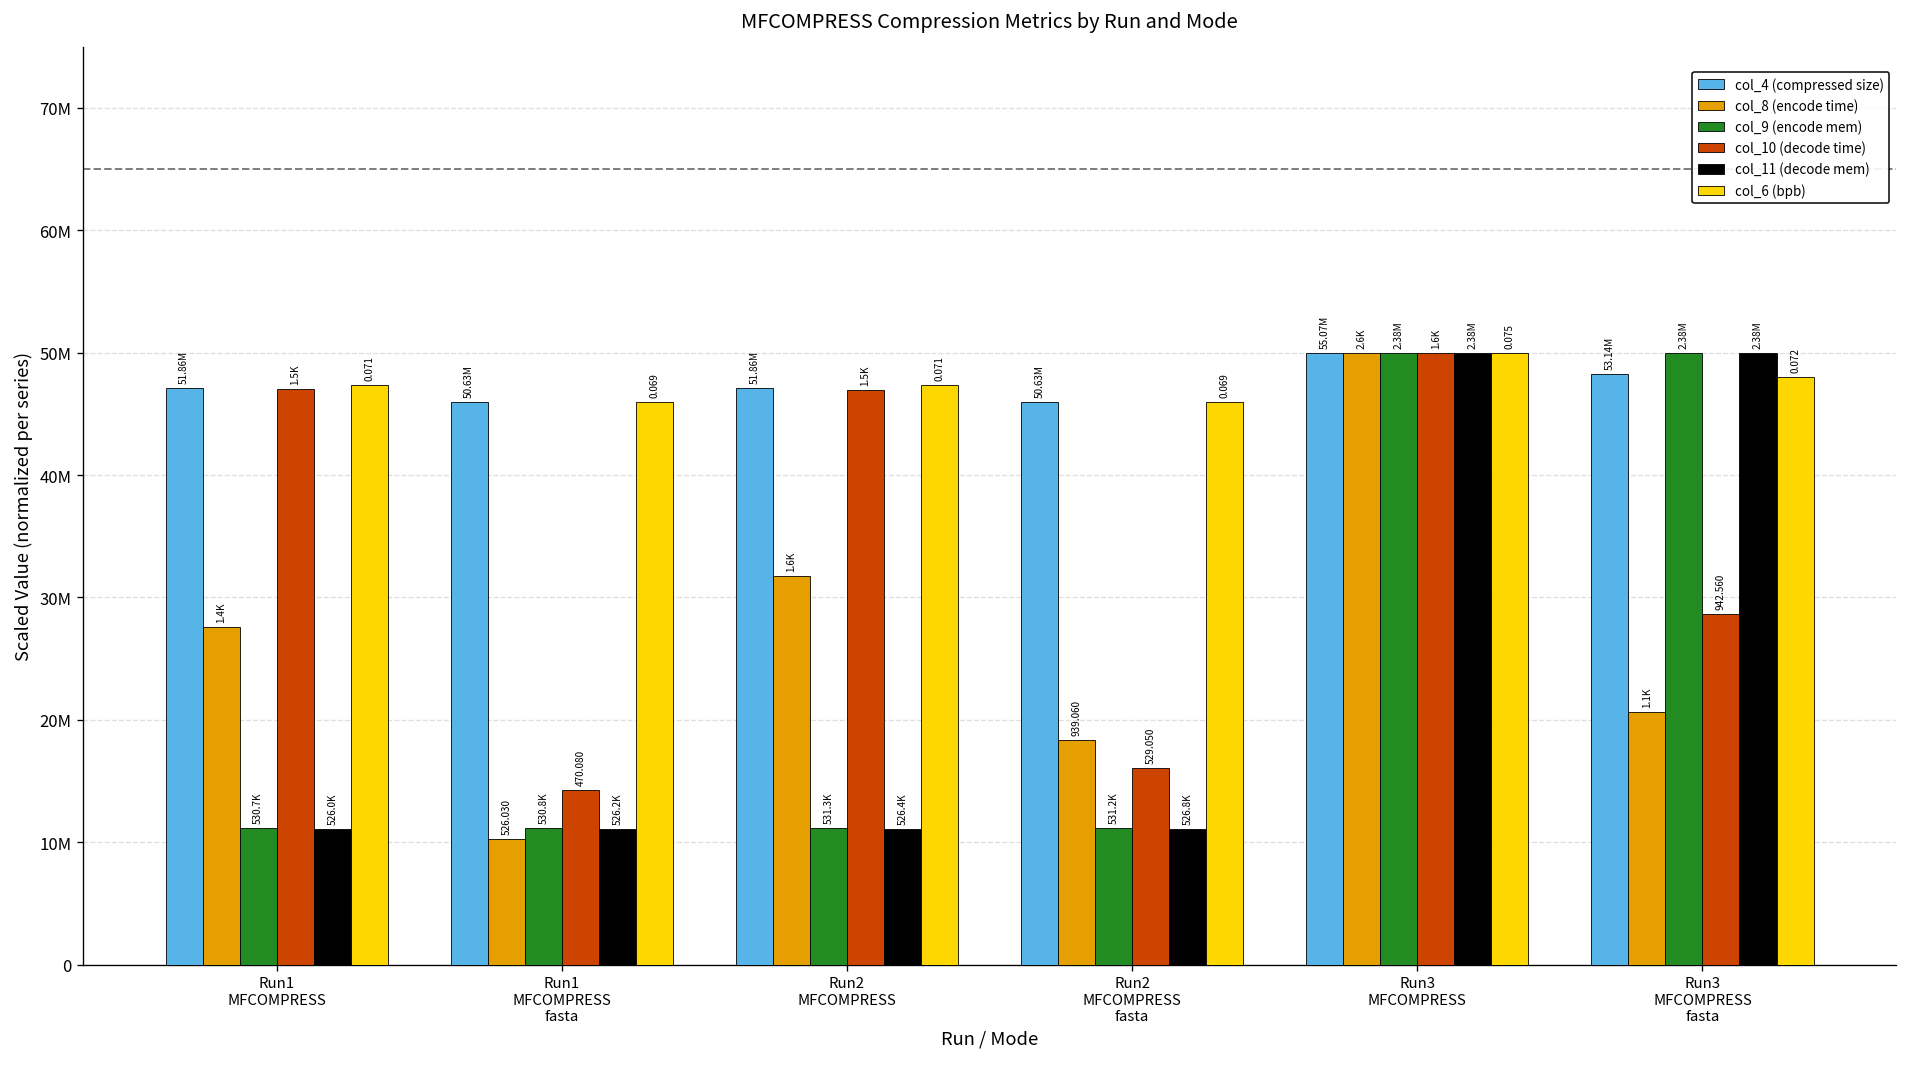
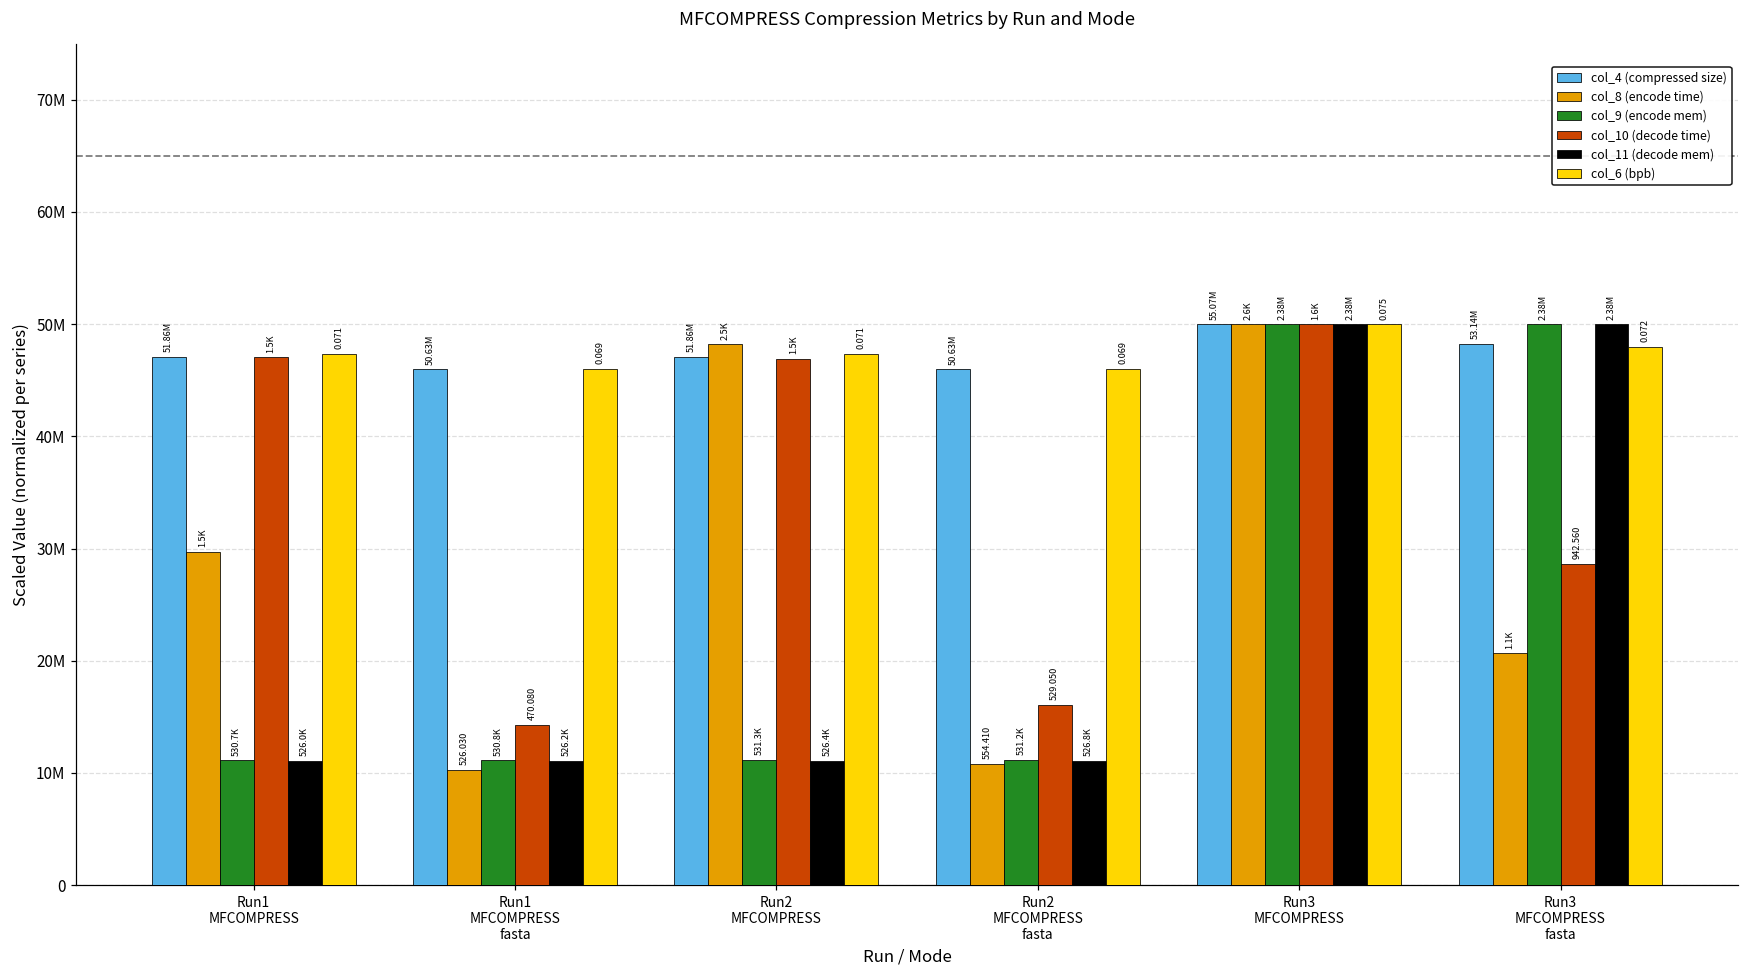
col_8 (encode time), Run1 MFCOMPRESS: 1.4K -> 1.5K
col_8 (encode time), Run2 MFCOMPRESS: 1.6K -> 2.5K
col_8 (encode time), Run2 MFCOMPRESS fasta: 939.060 -> 554.410
